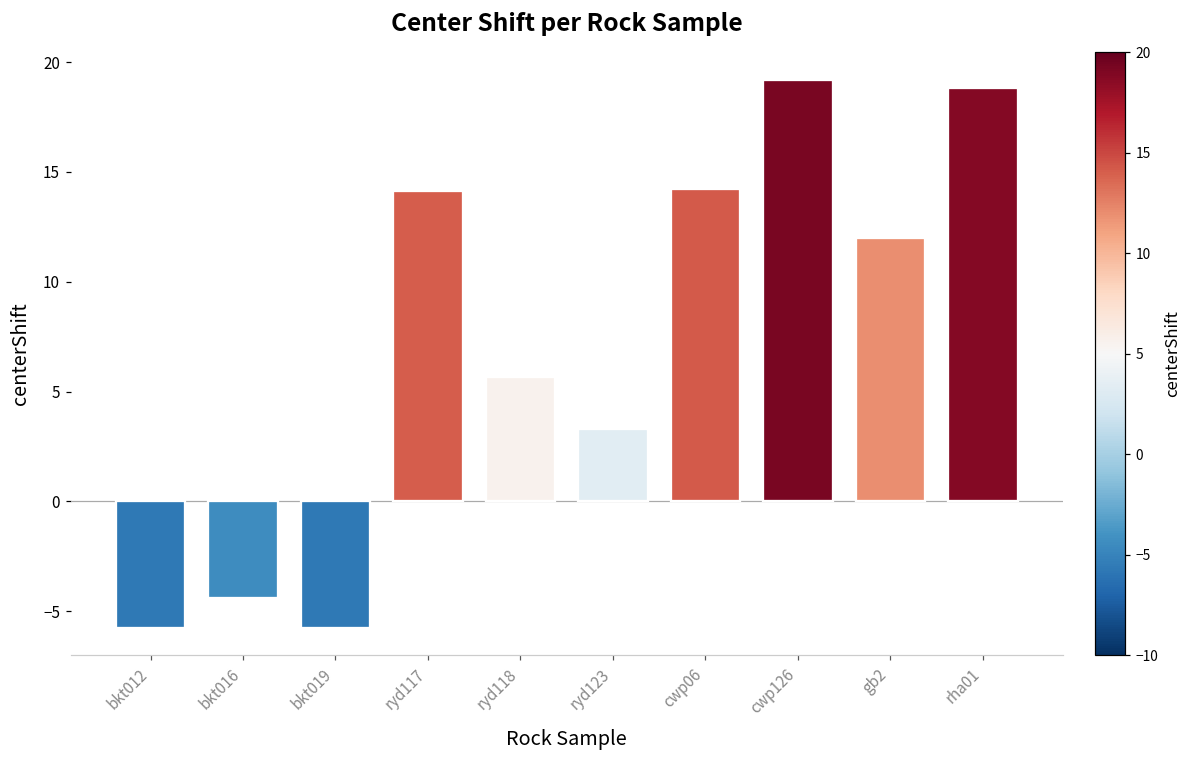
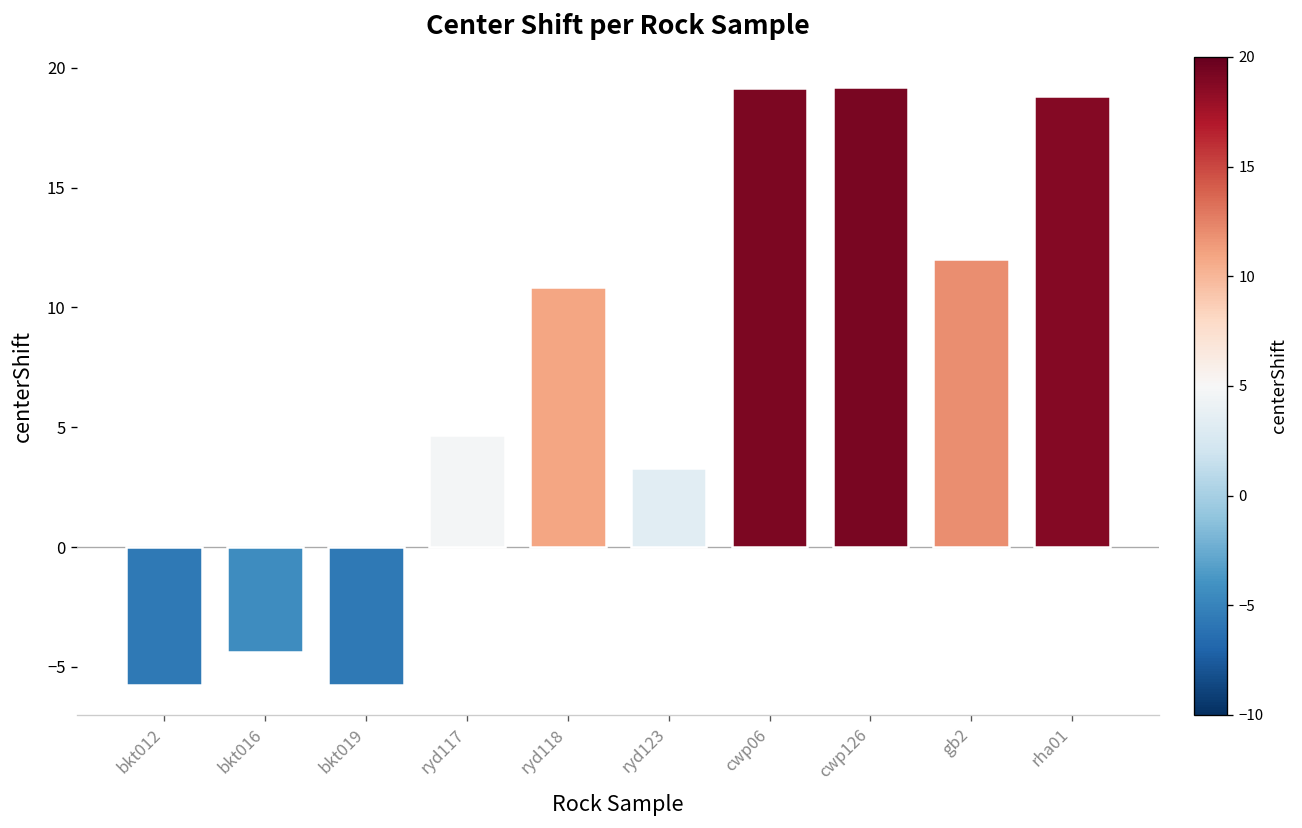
ryd117: 14.1 -> 4.7
ryd118: 5.7 -> 10.9
cwp06: 14.2 -> 19.2
